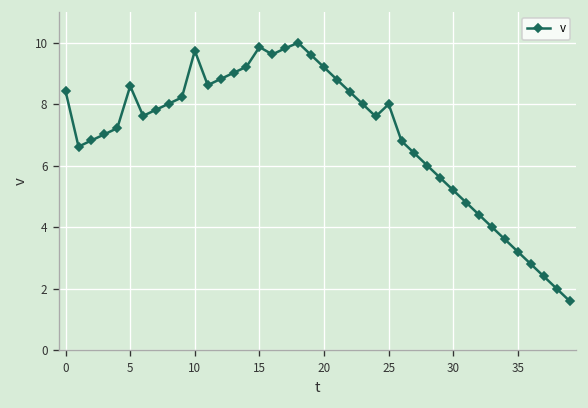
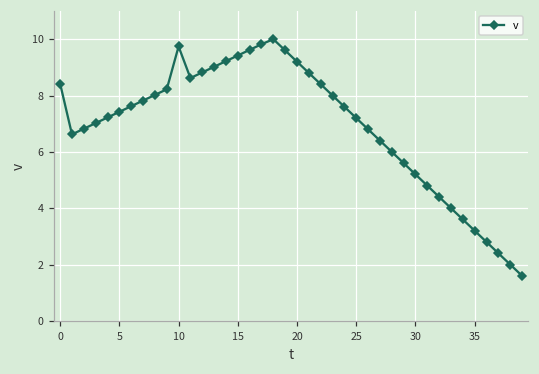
5: 8.6 -> 7.4
15: 9.9 -> 9.4
25: 8.0 -> 7.2
